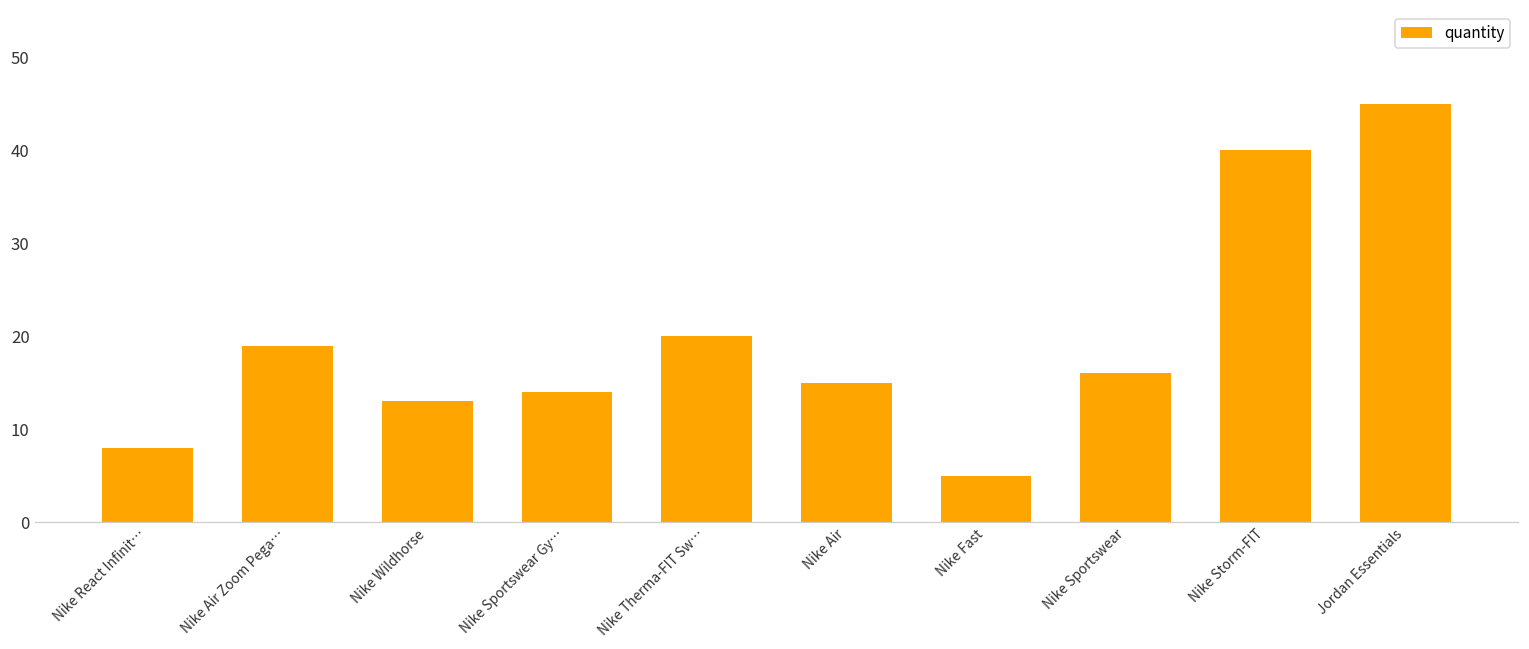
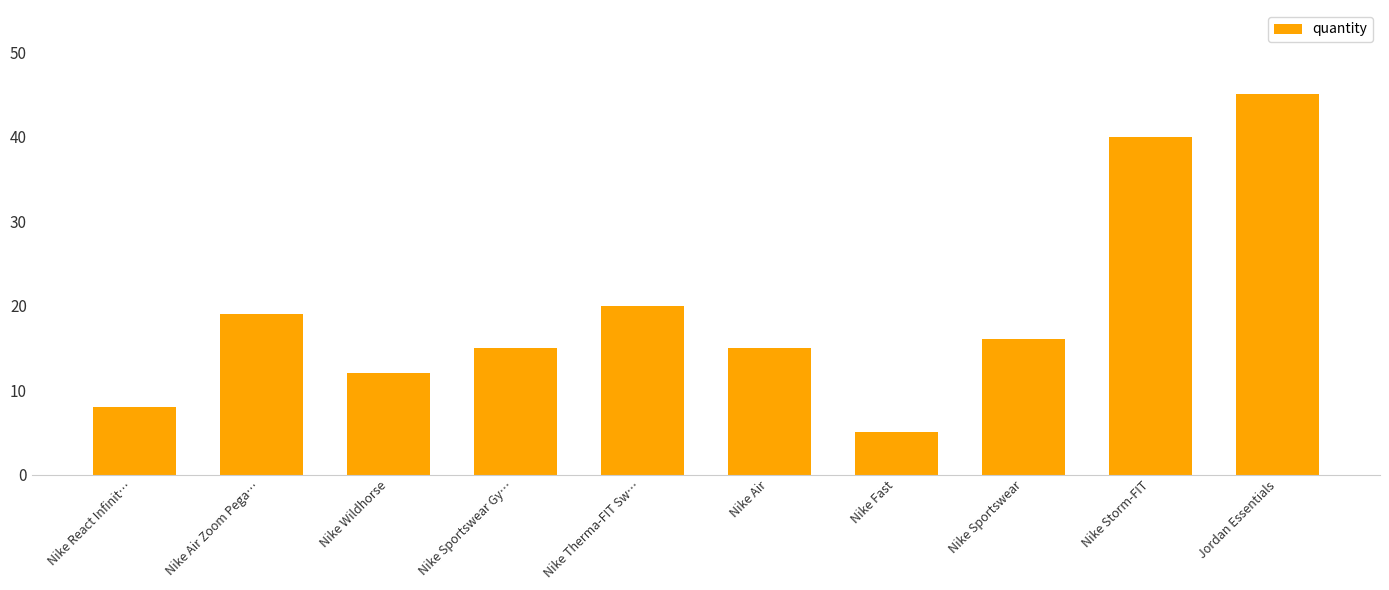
Nike Wildhorse: 13 -> 12
Nike Sportswear Gy…: 14 -> 15
